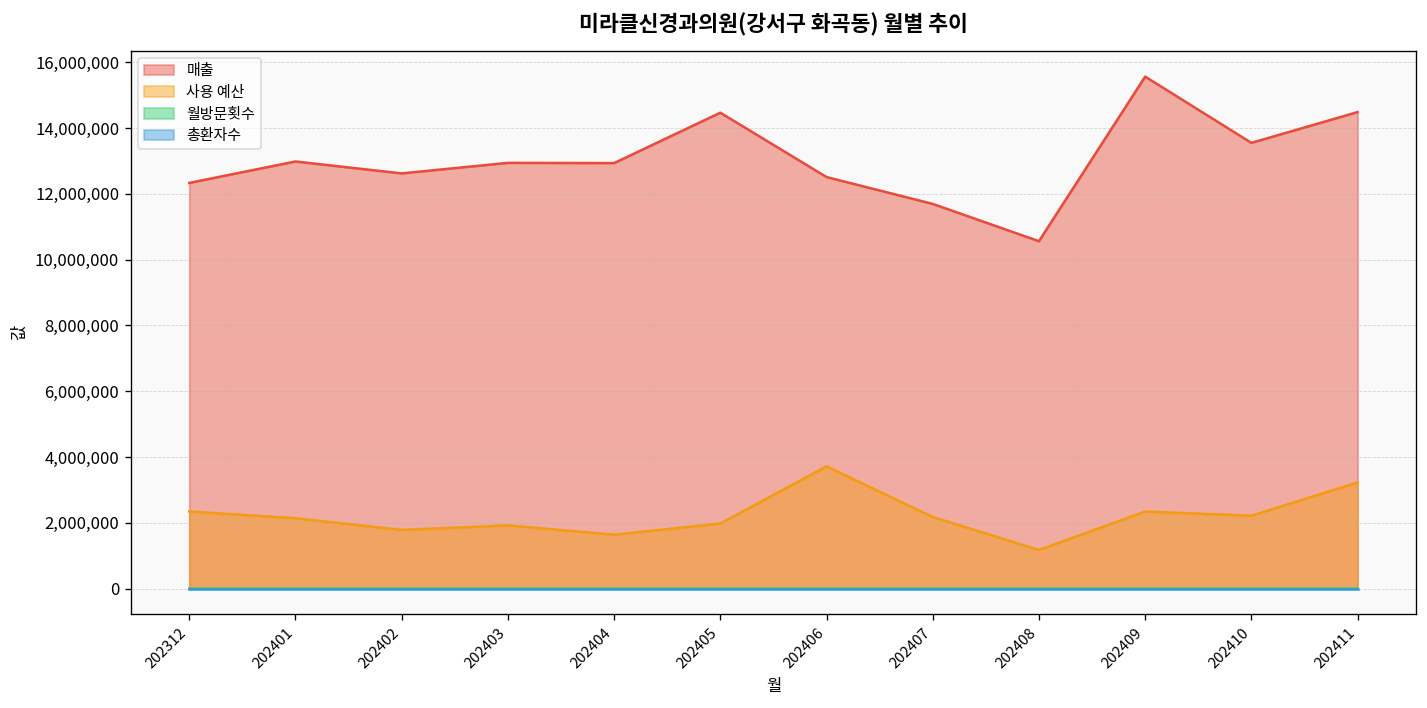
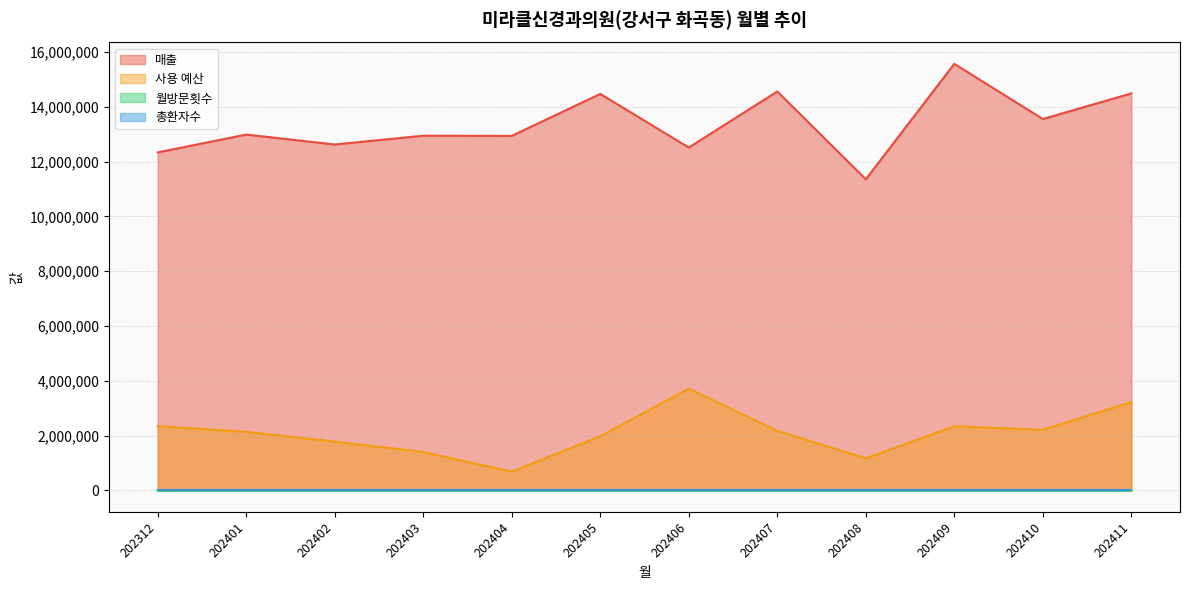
사용 예산, 202403: 1,900,000 -> 1,400,000
사용 예산, 202404: 1,600,000 -> 700,000
매출, 202407: 11,700,000 -> 14,600,000
매출, 202408: 10,600,000 -> 11,400,000
